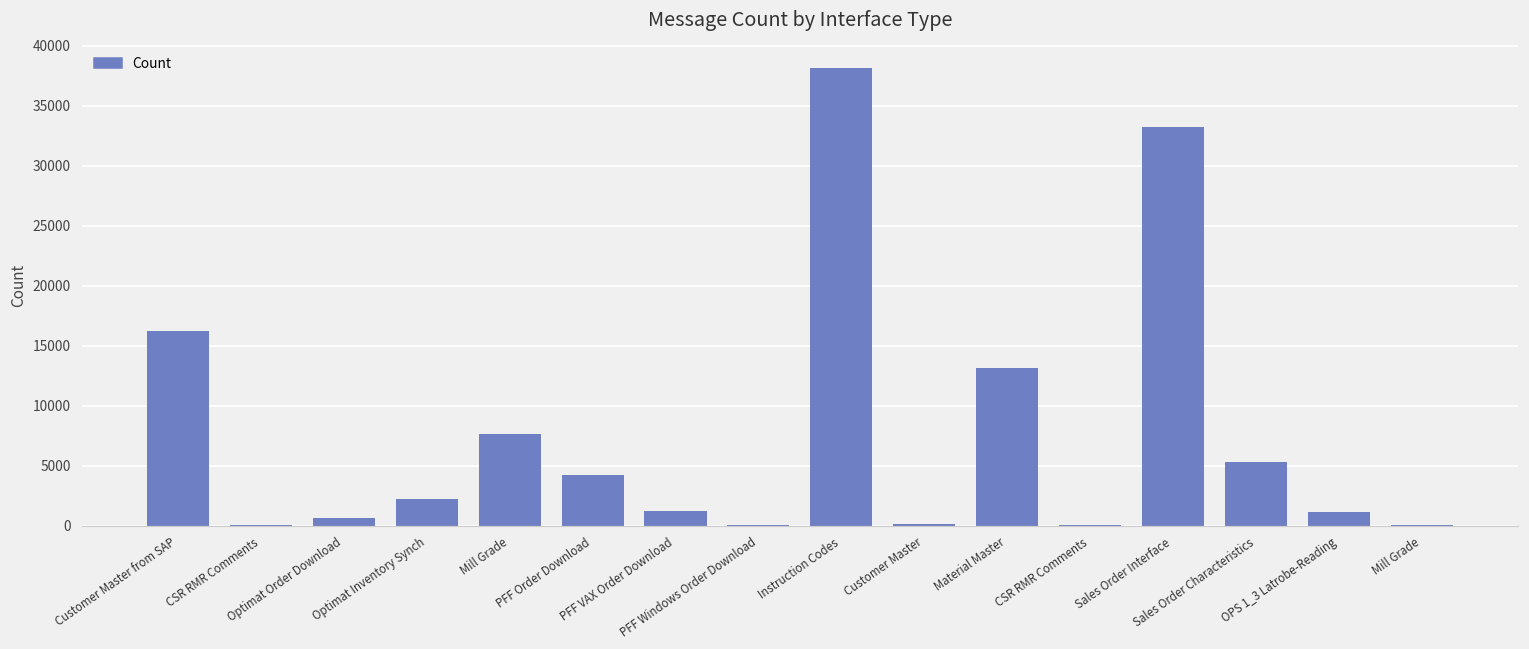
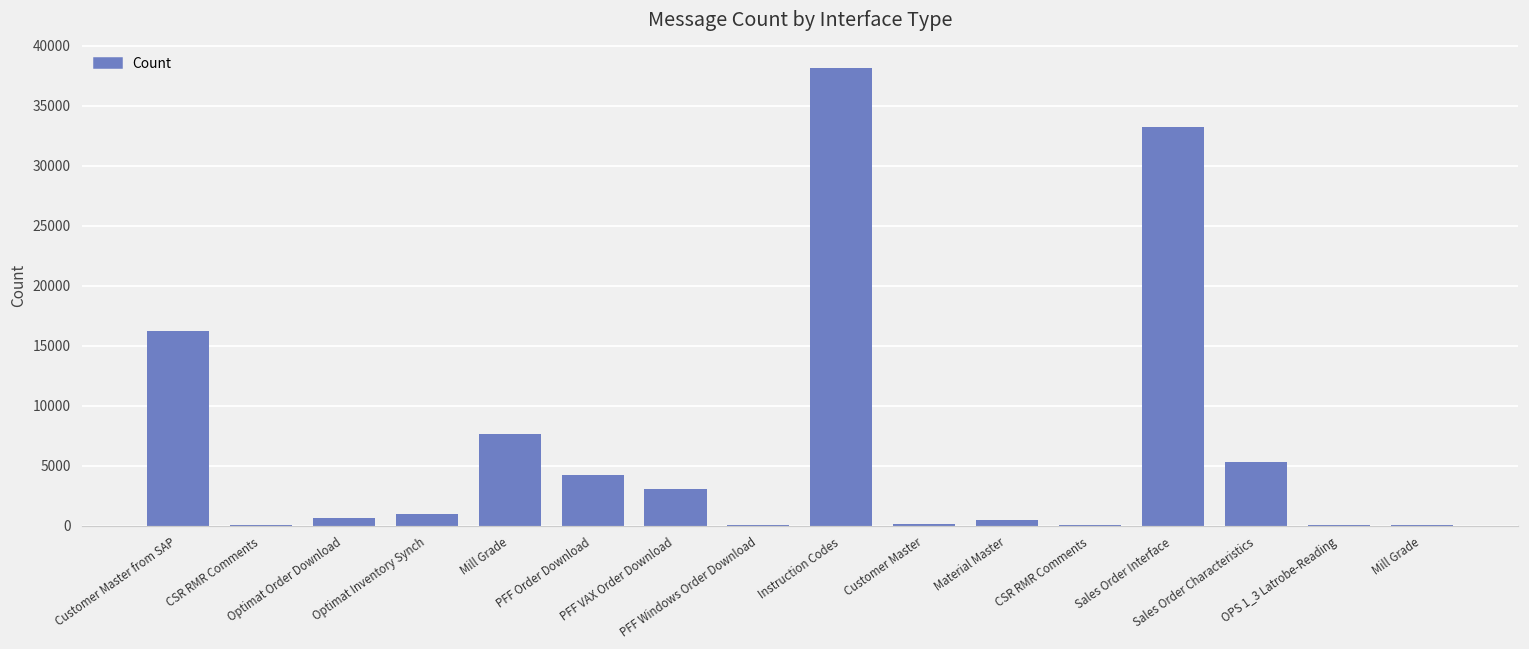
Optimat Inventory Synch: 2200 -> 900
PFF VAX Order Download: 1200 -> 3000
Material Master: 13100 -> 400
OPS 1_3 Latrobe-Reading: 1200 -> 0
